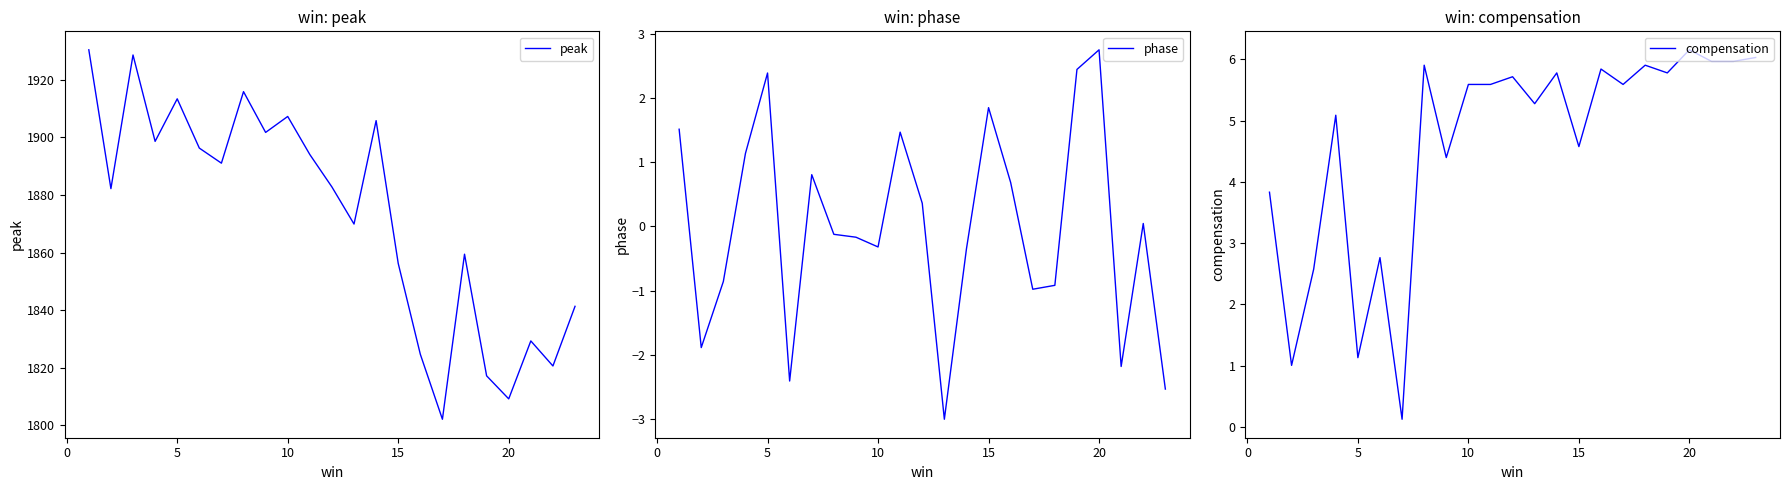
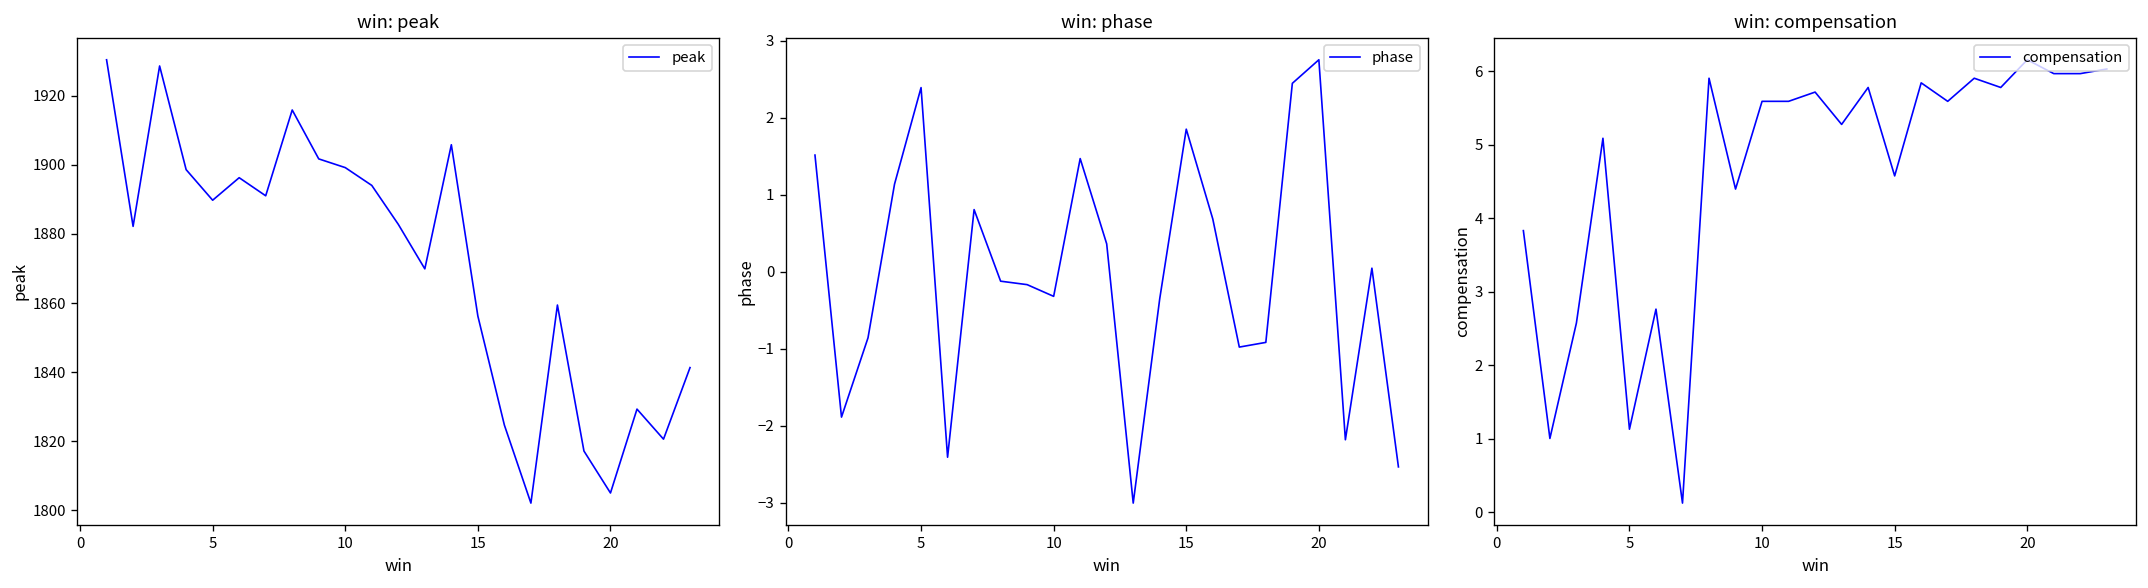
win: peak, 5: 1913 -> 1890
win: peak, 10: 1907 -> 1899
win: peak, 20: 1809 -> 1805
